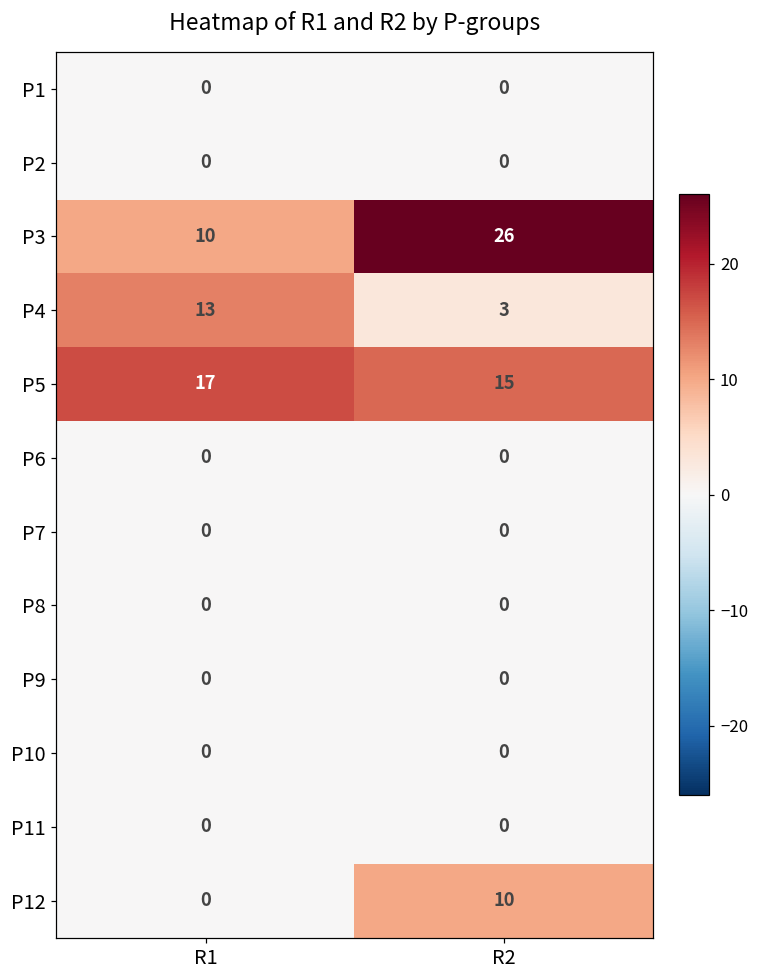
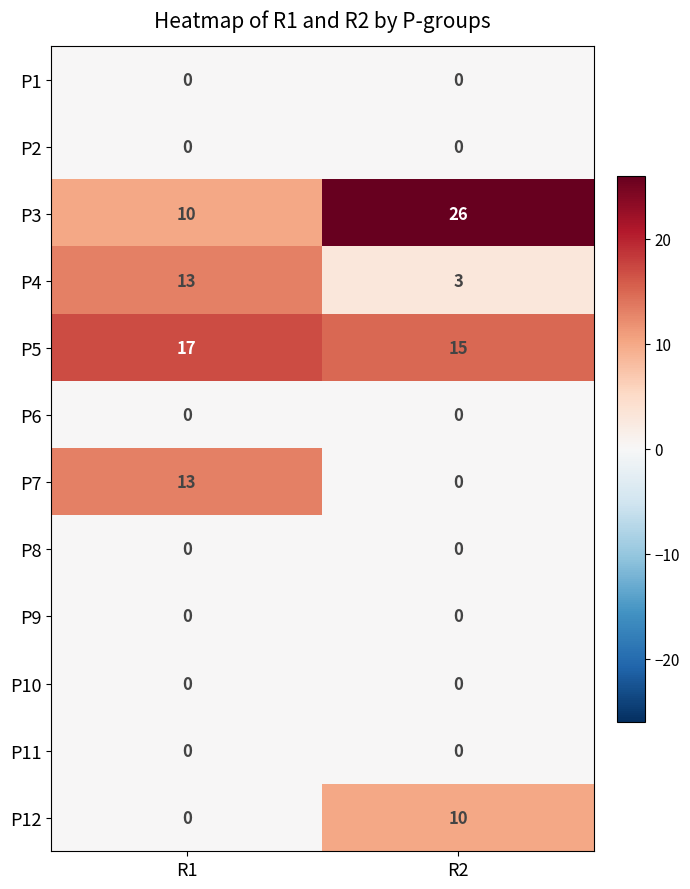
P7, R1: 0 -> 13
